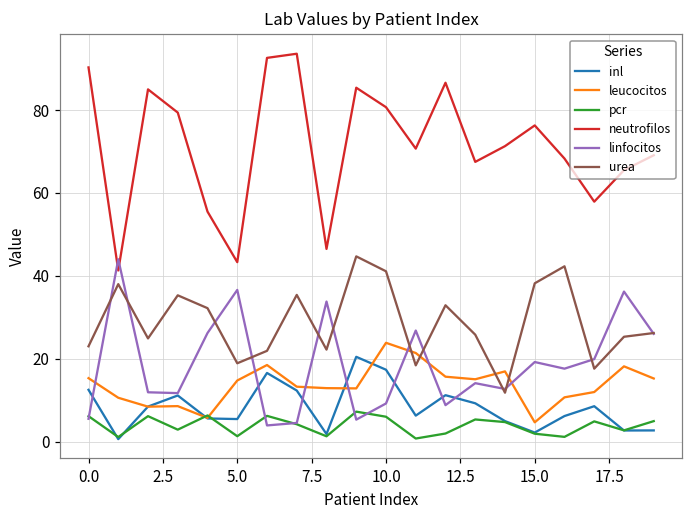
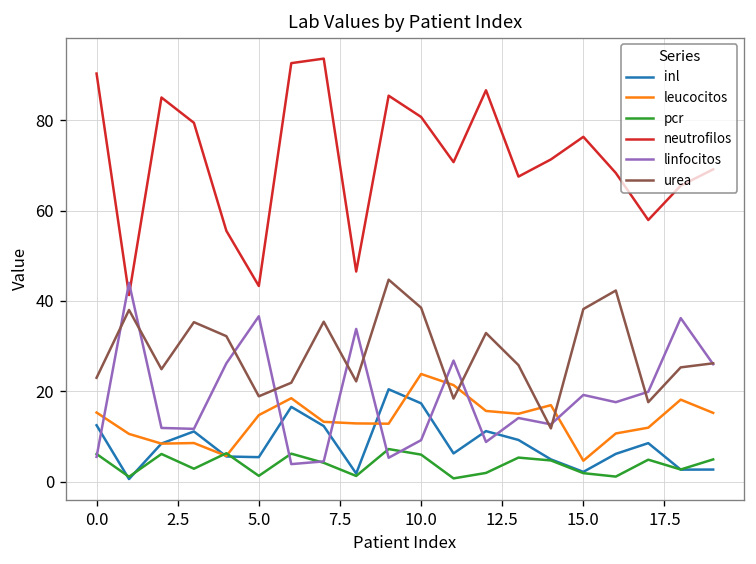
urea, 10.0: 41 -> 39
